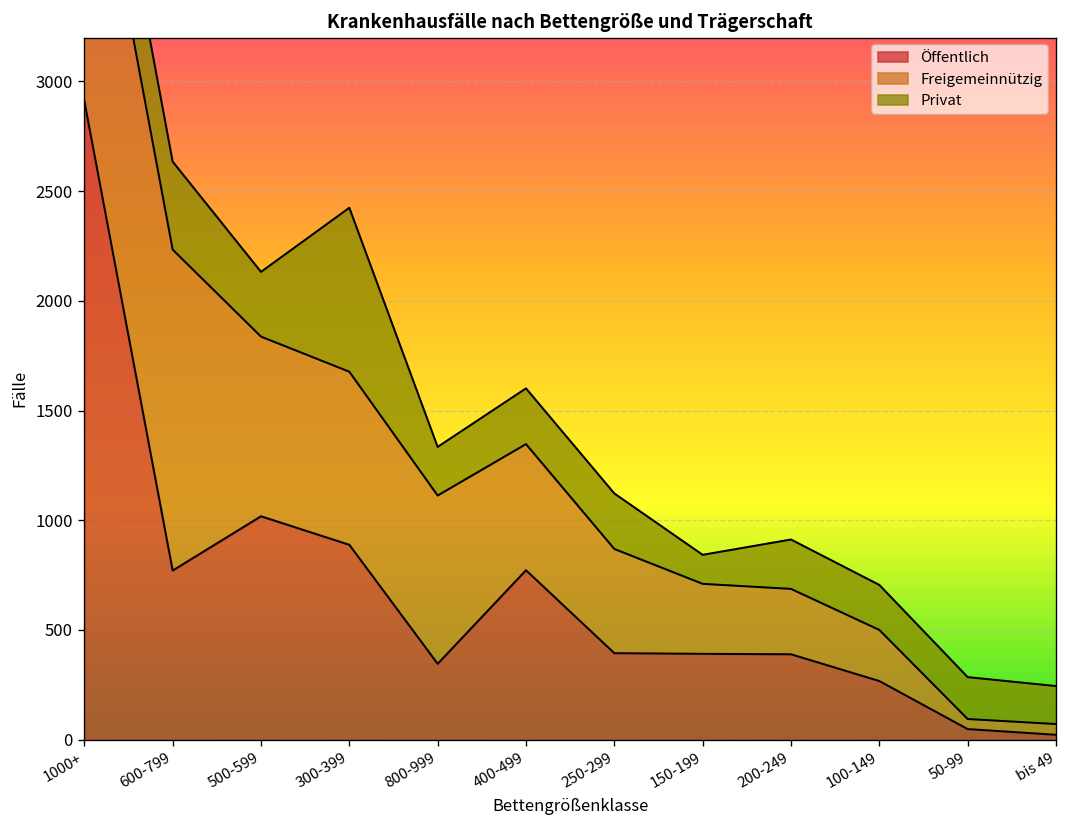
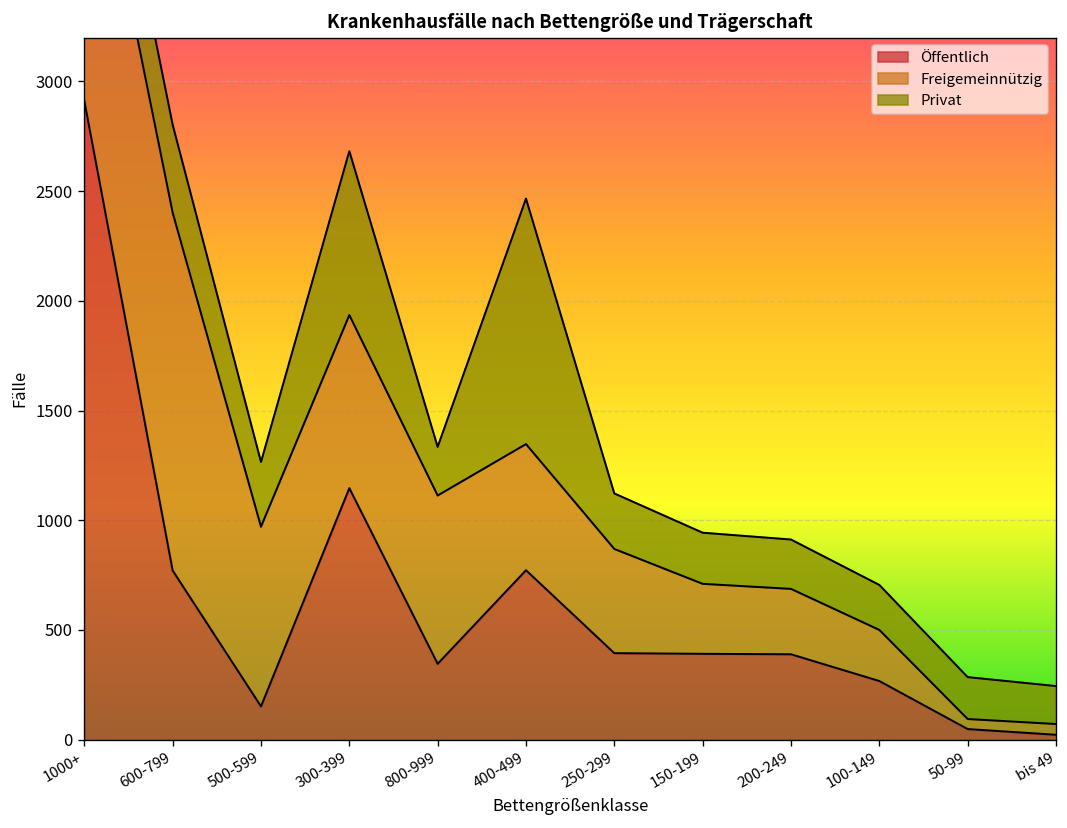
Freigemeinnützig, 600-799: 1460 -> 1630
Öffentlich, 500-599: 1020 -> 150
Öffentlich, 300-399: 890 -> 1150
Privat, 400-499: 250 -> 1120
Privat, 150-199: 130 -> 230
